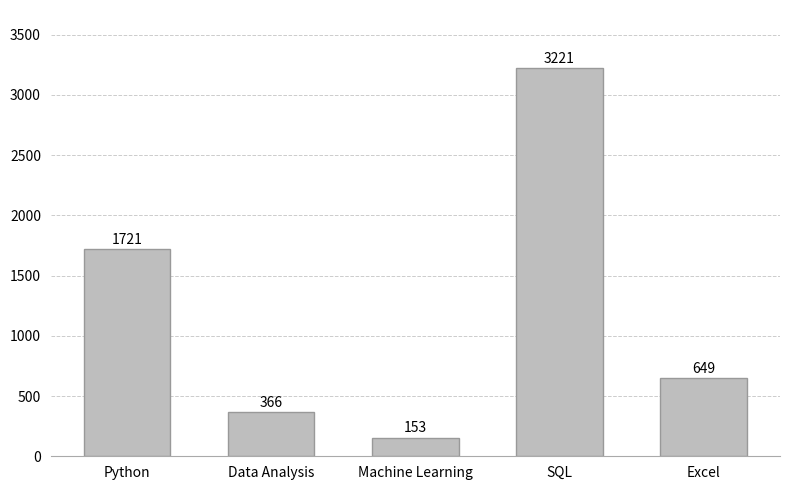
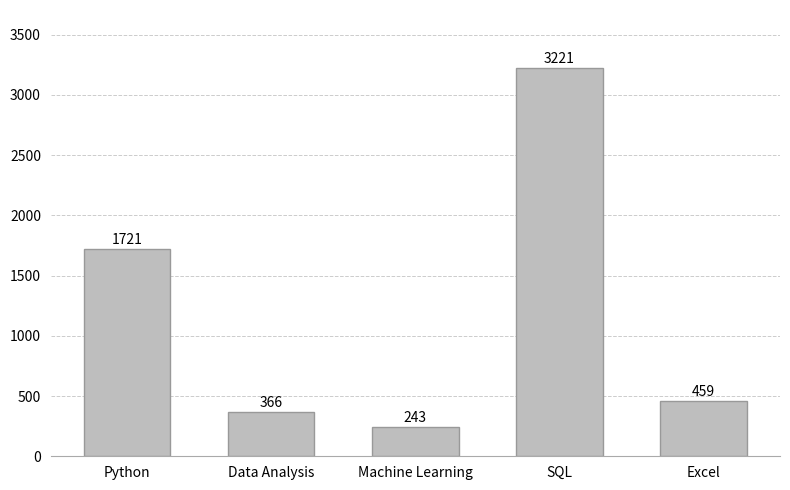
Machine Learning: 153 -> 243
Excel: 649 -> 459
